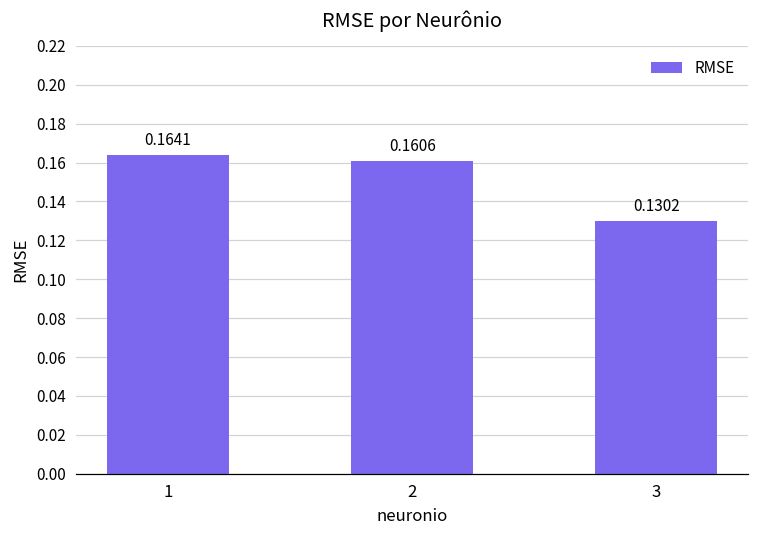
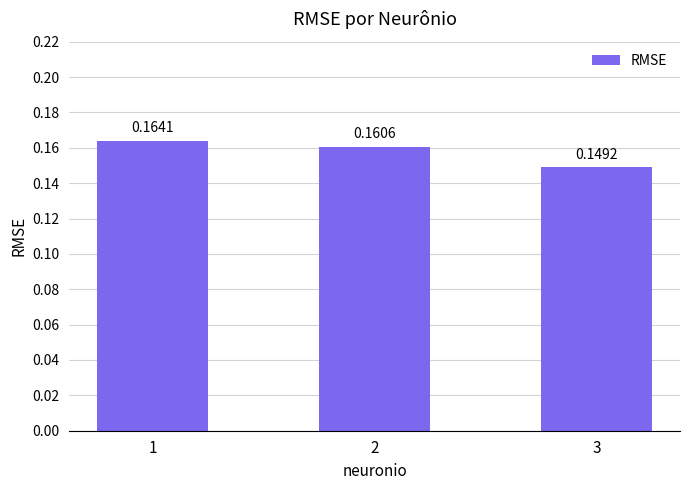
3: 0.1302 -> 0.1492
